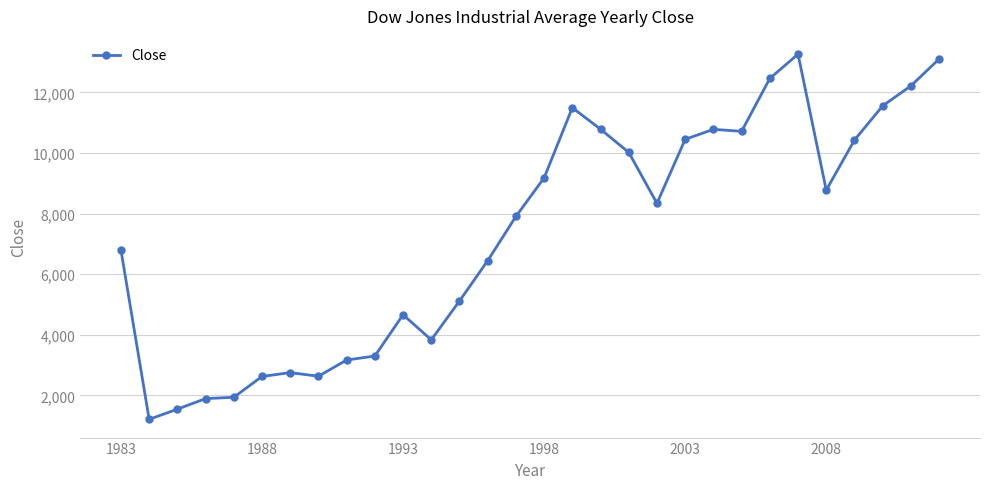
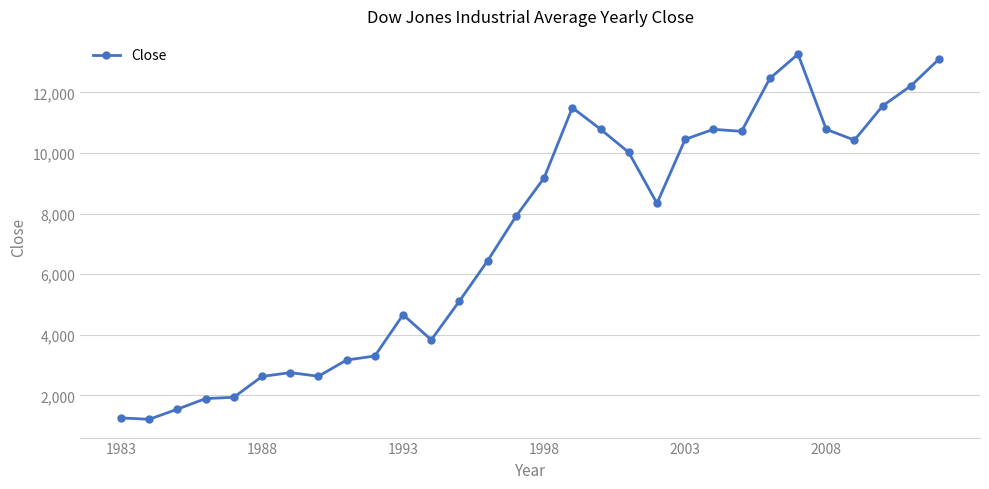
1983: 6,800 -> 1,300
2008: 8,800 -> 10,800
